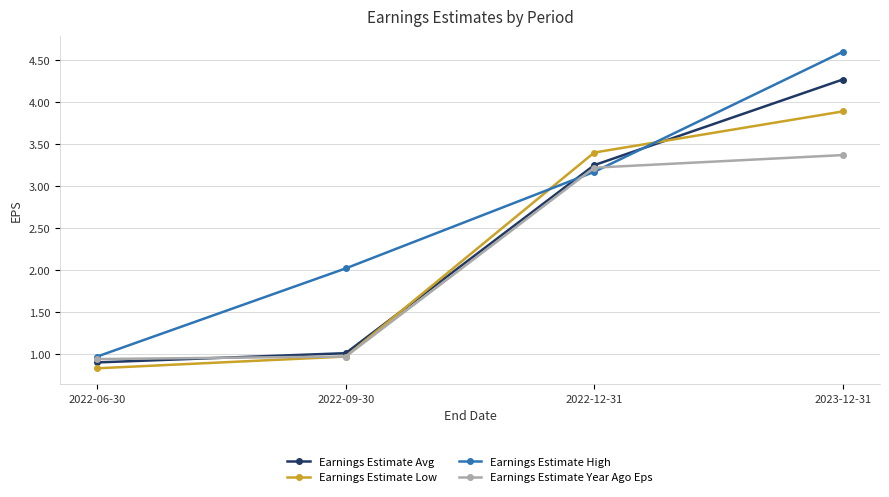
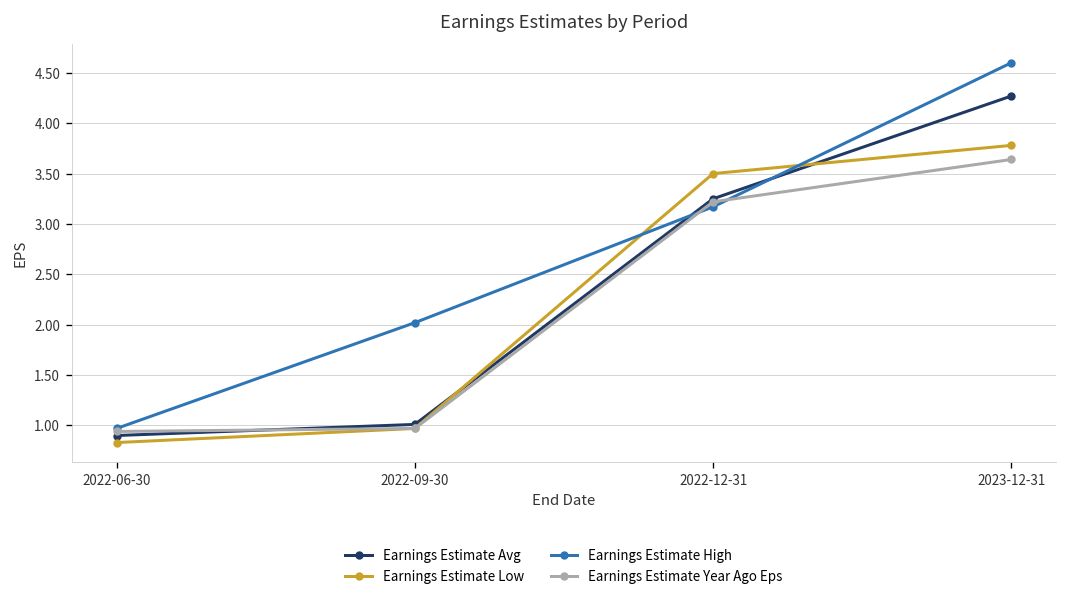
Earnings Estimate Low, 2022-12-31: 3.4 -> 3.5
Earnings Estimate Low, 2023-12-31: 3.9 -> 3.8
Earnings Estimate Year Ago Eps, 2023-12-31: 3.4 -> 3.6
